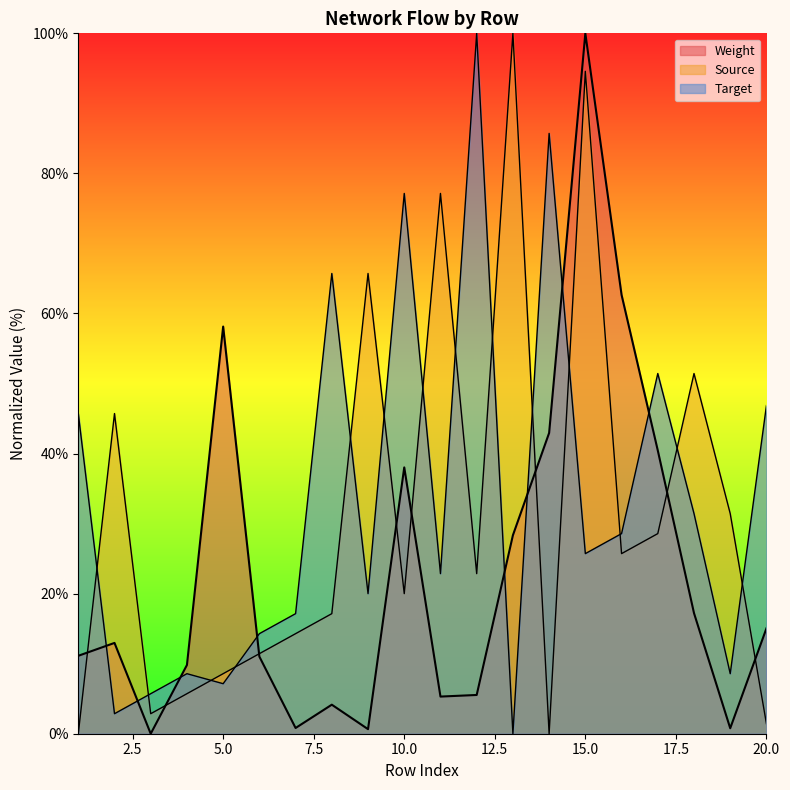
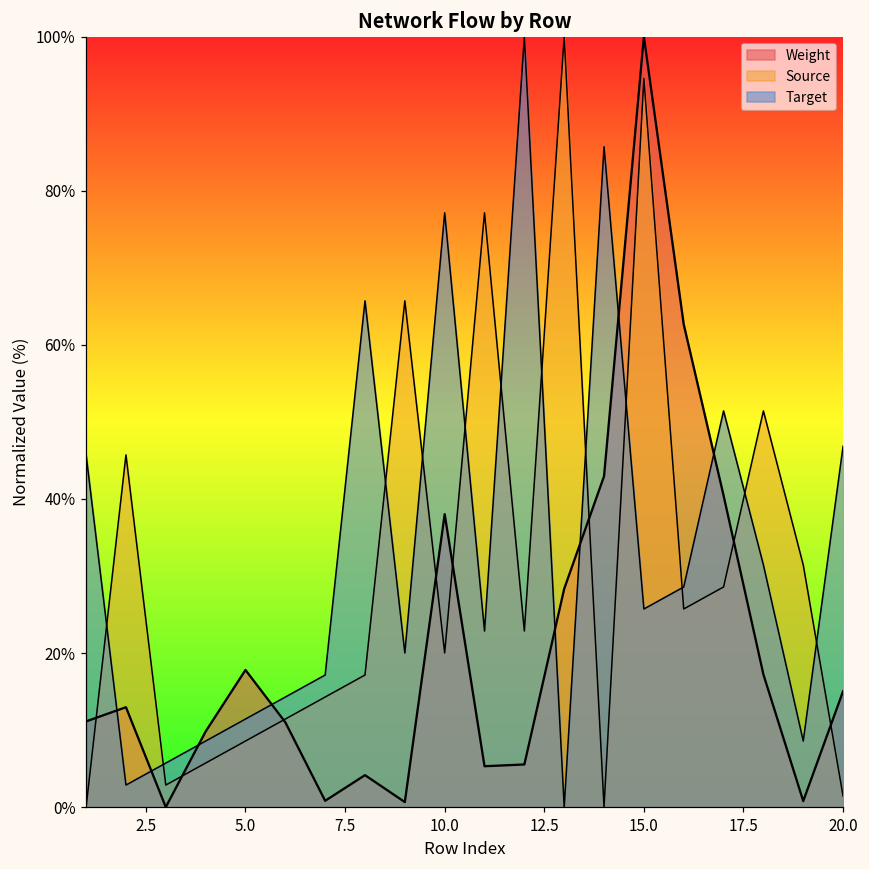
Weight, 5.0: 58% -> 18%
Target, 5.0: 7% -> 11%
